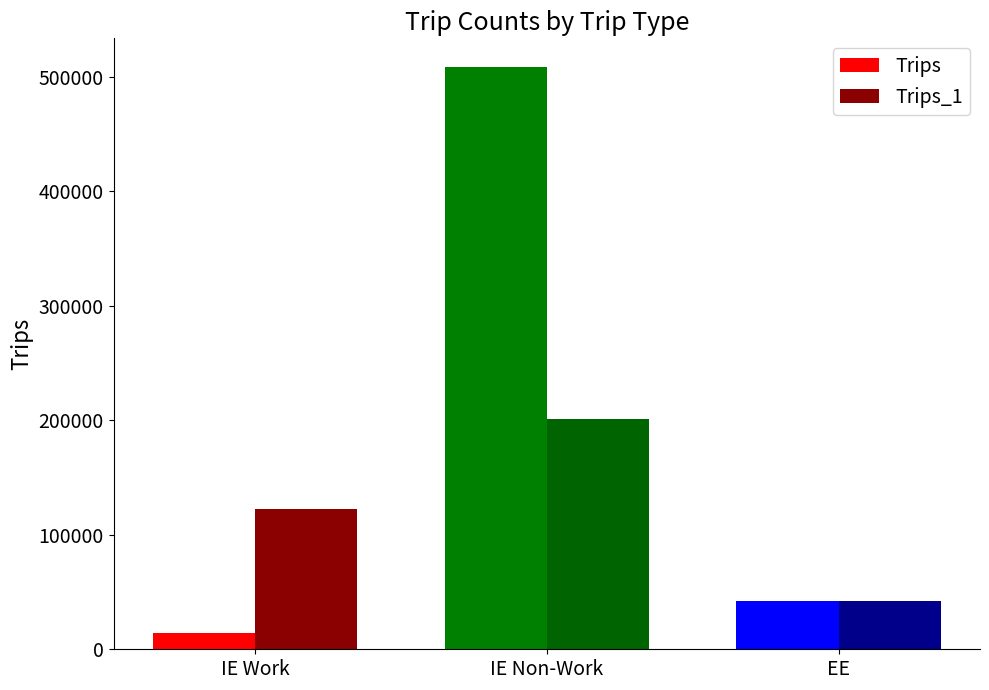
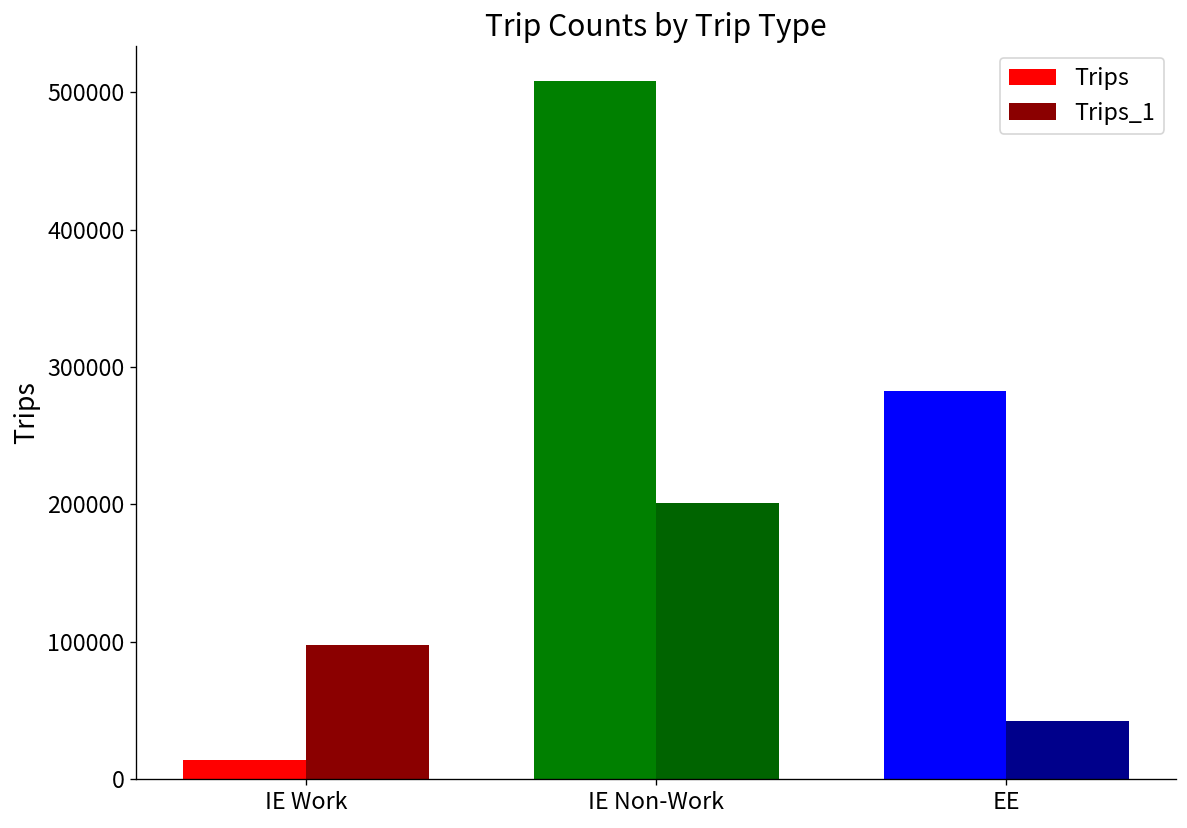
Trips_1, IE Work: 122000 -> 98000
Trips, EE: 42000 -> 283000
